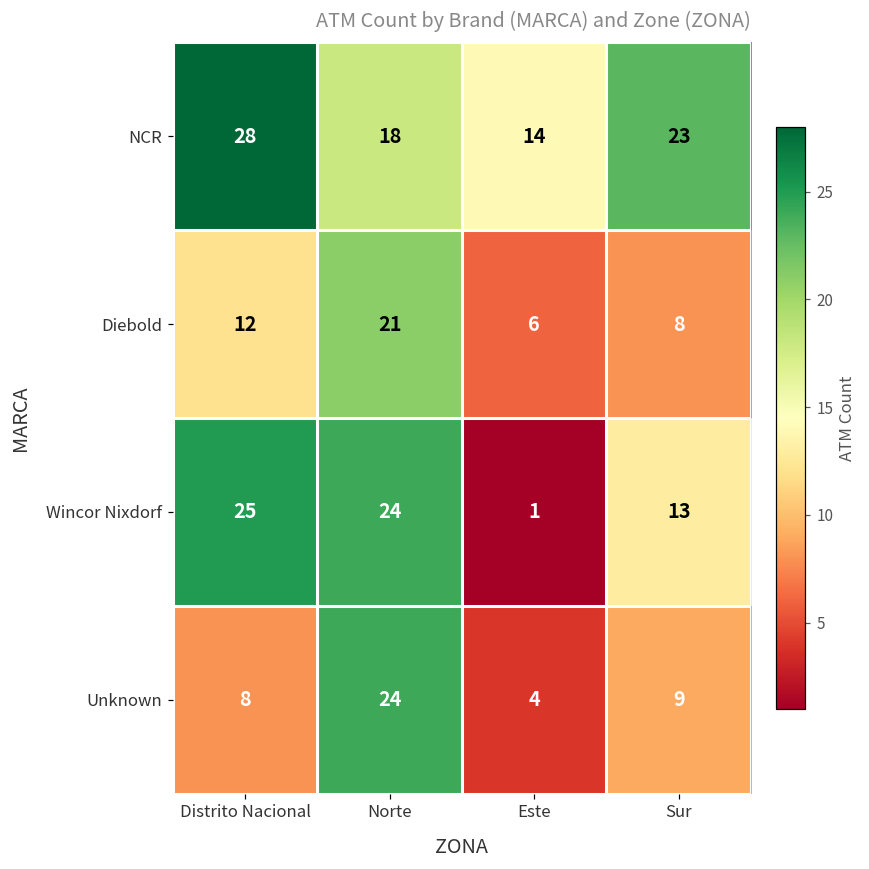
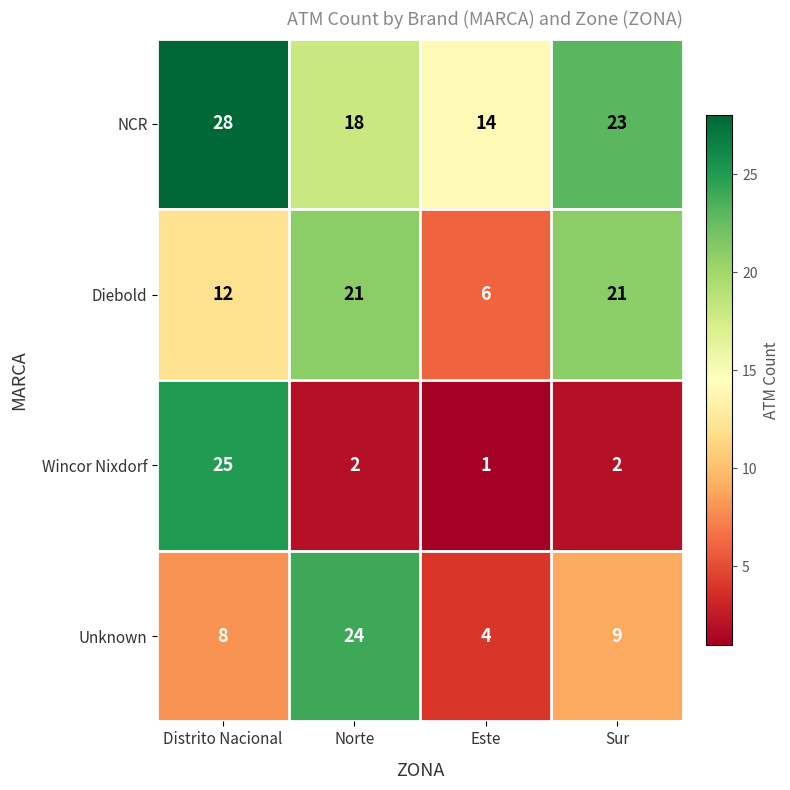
Diebold, Sur: 8 -> 21
Wincor Nixdorf, Norte: 24 -> 2
Wincor Nixdorf, Sur: 13 -> 2
